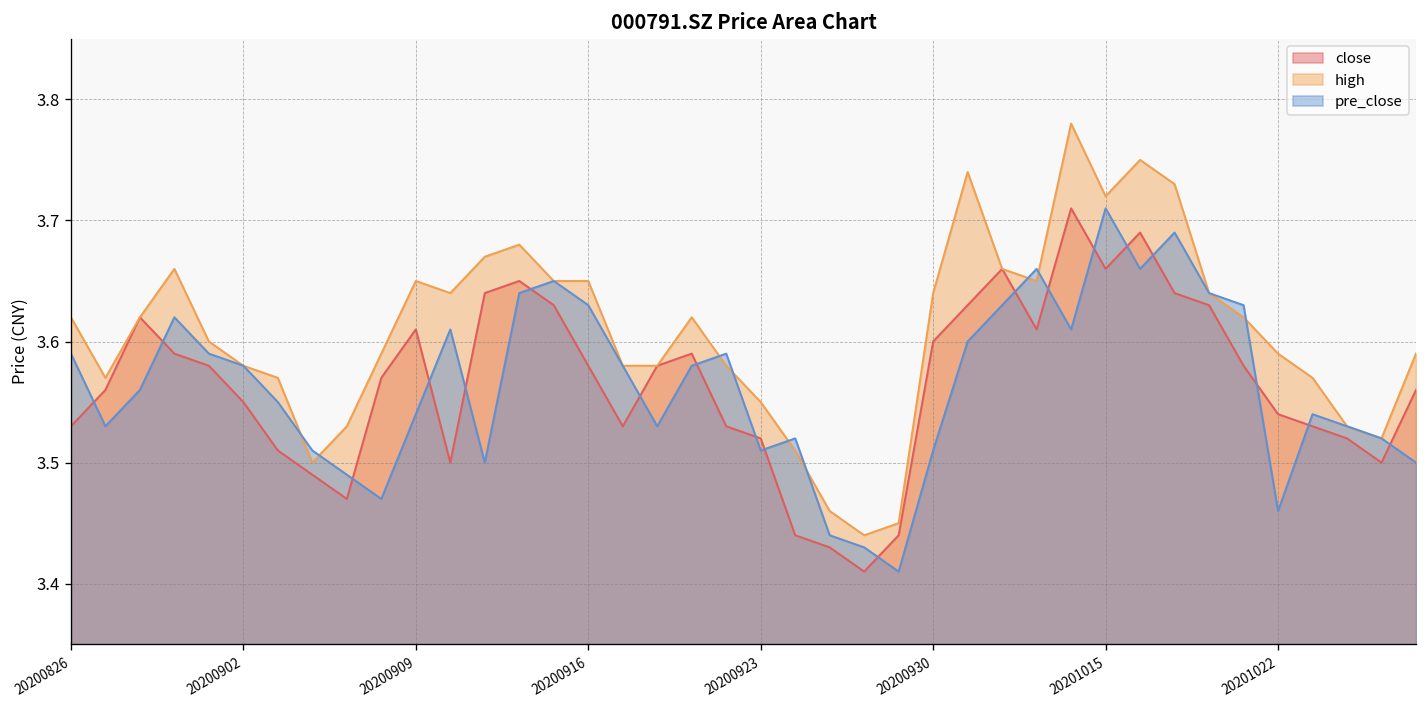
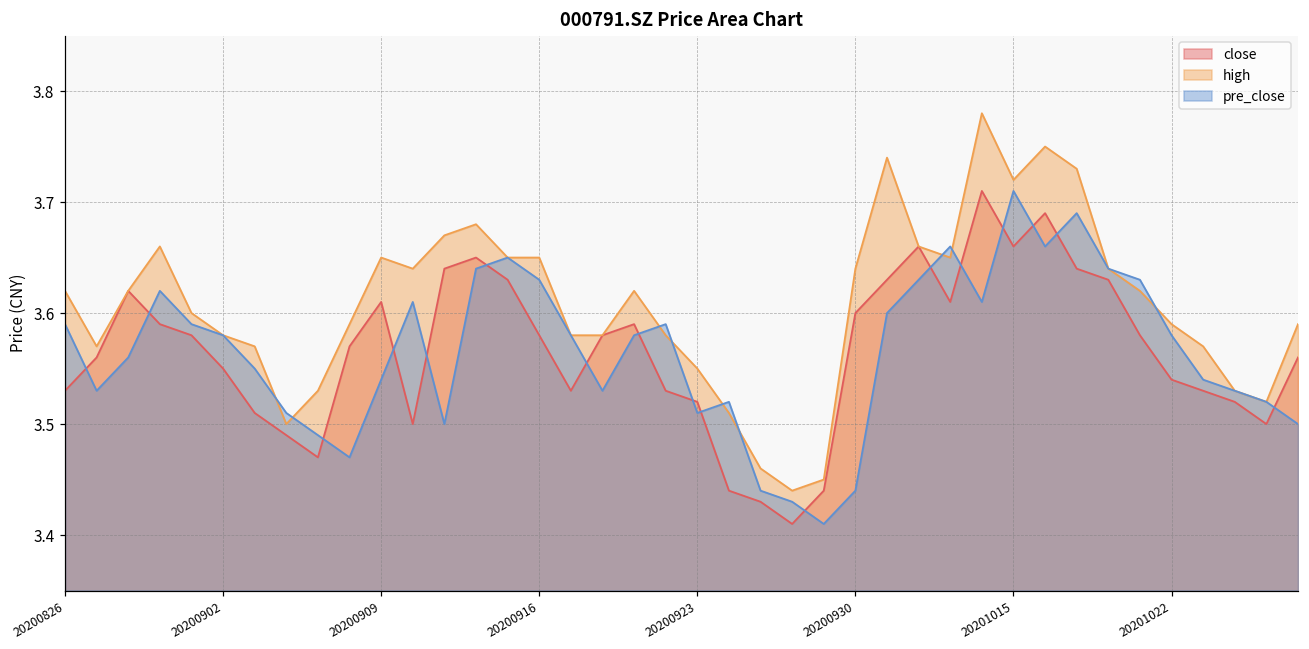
pre_close, 20200930: 3.51 -> 3.44
pre_close, 20201022: 3.46 -> 3.58
